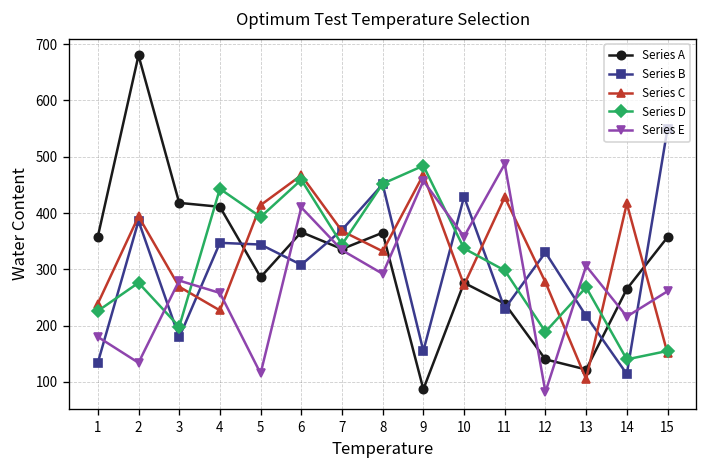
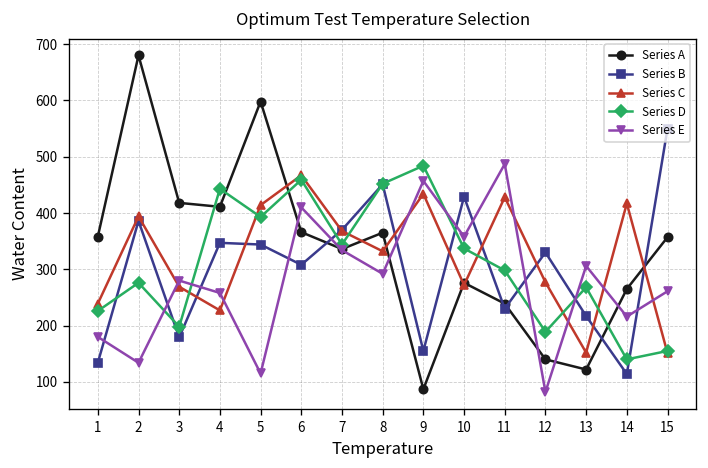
Series A, 5: 290 -> 600
Series C, 9: 470 -> 430
Series C, 13: 110 -> 150
